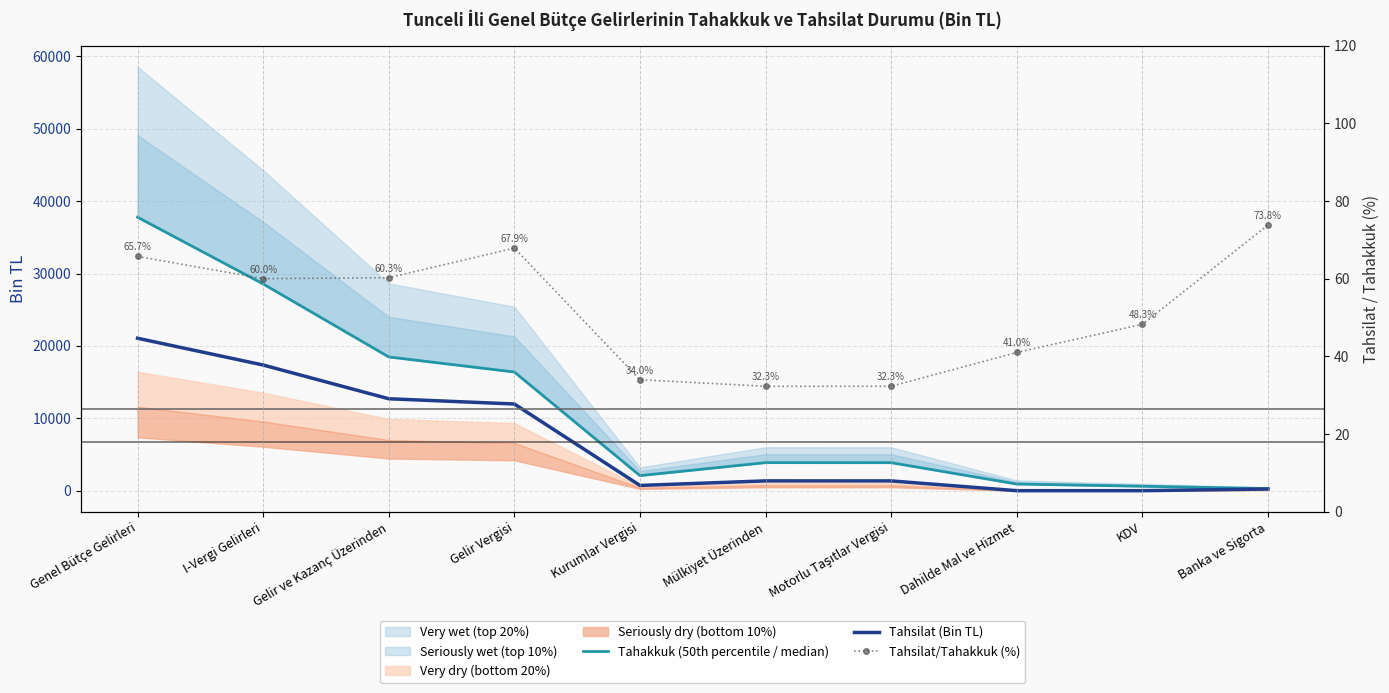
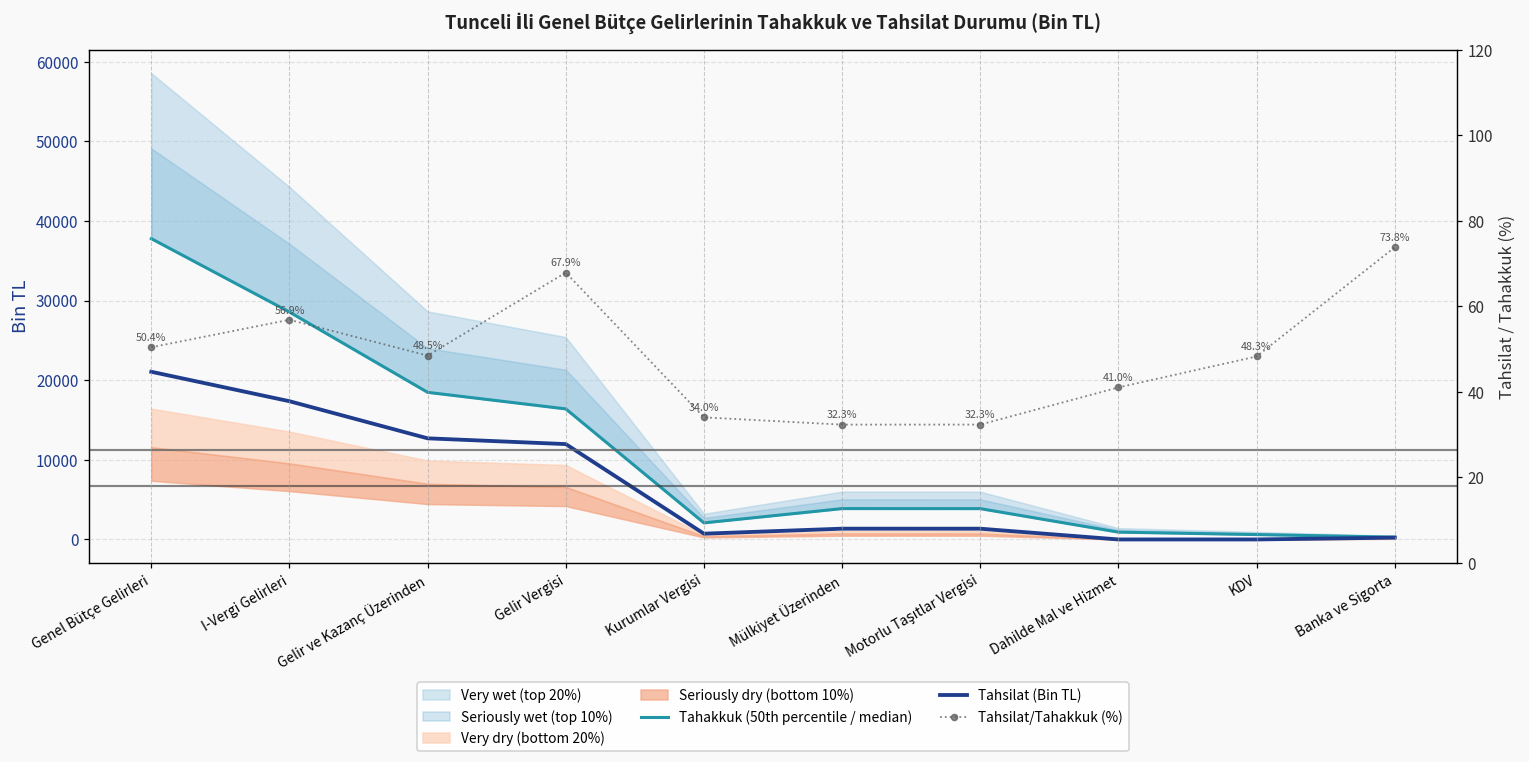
Tahsilat/Tahakkuk (%), Genel Bütçe Gelirleri: 65.7% -> 50.4%
Tahsilat/Tahakkuk (%), I-Vergi Gelirleri: 60.0% -> 56.9%
Tahsilat/Tahakkuk (%), Gelir ve Kazanç Üzerinden: 60.3% -> 48.5%
